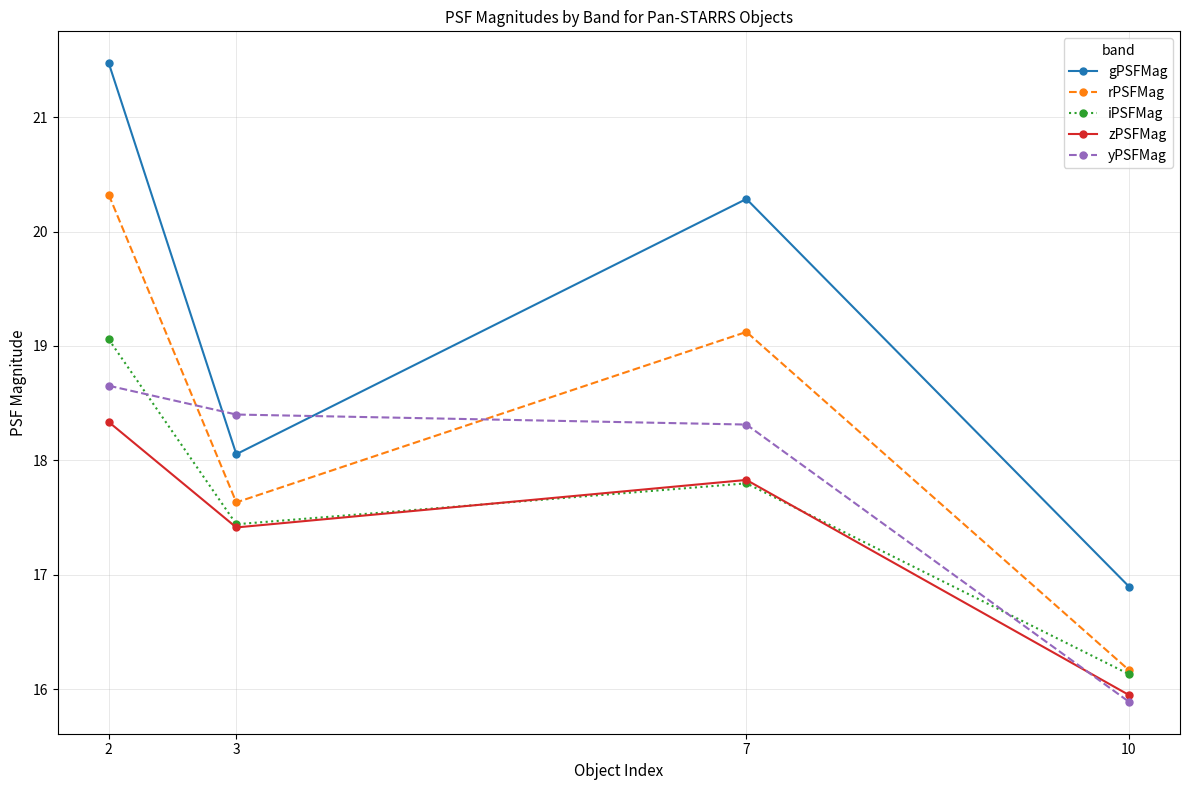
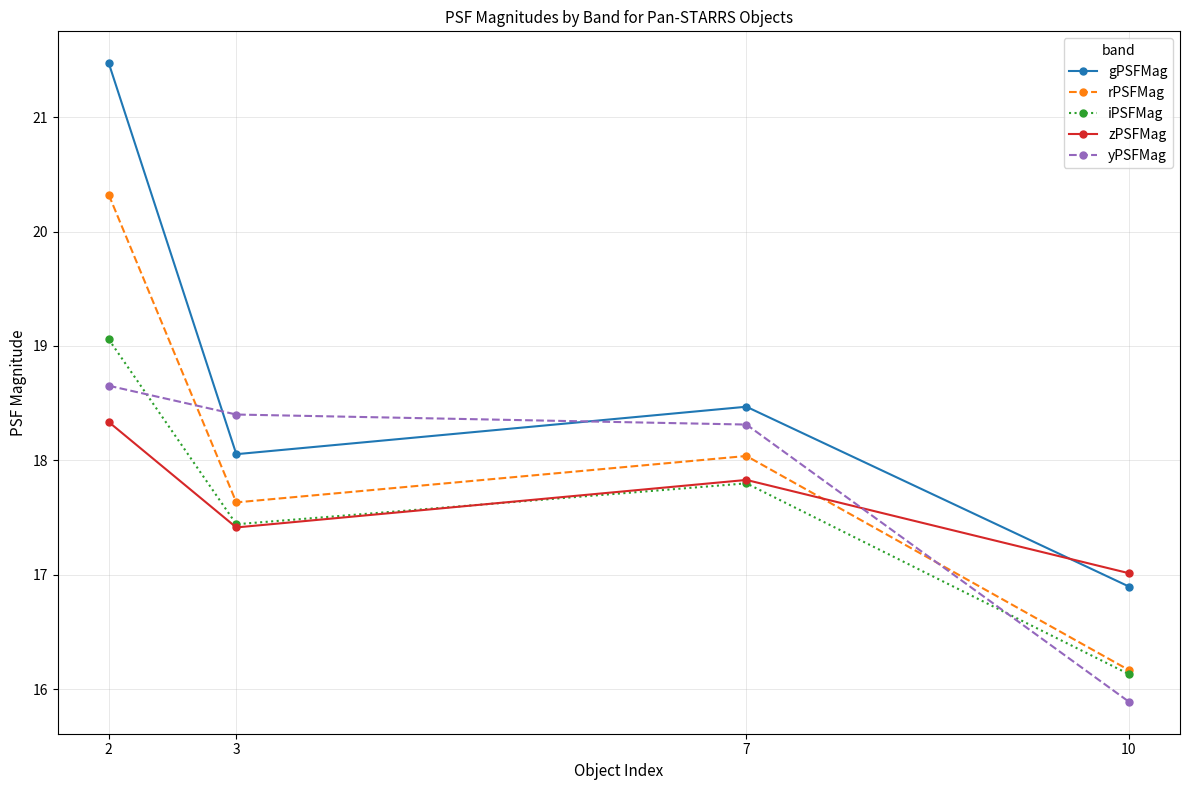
gPSFMag, 7: 20.29 -> 18.47
rPSFMag, 7: 19.12 -> 18.04
zPSFMag, 10: 15.95 -> 17.01
